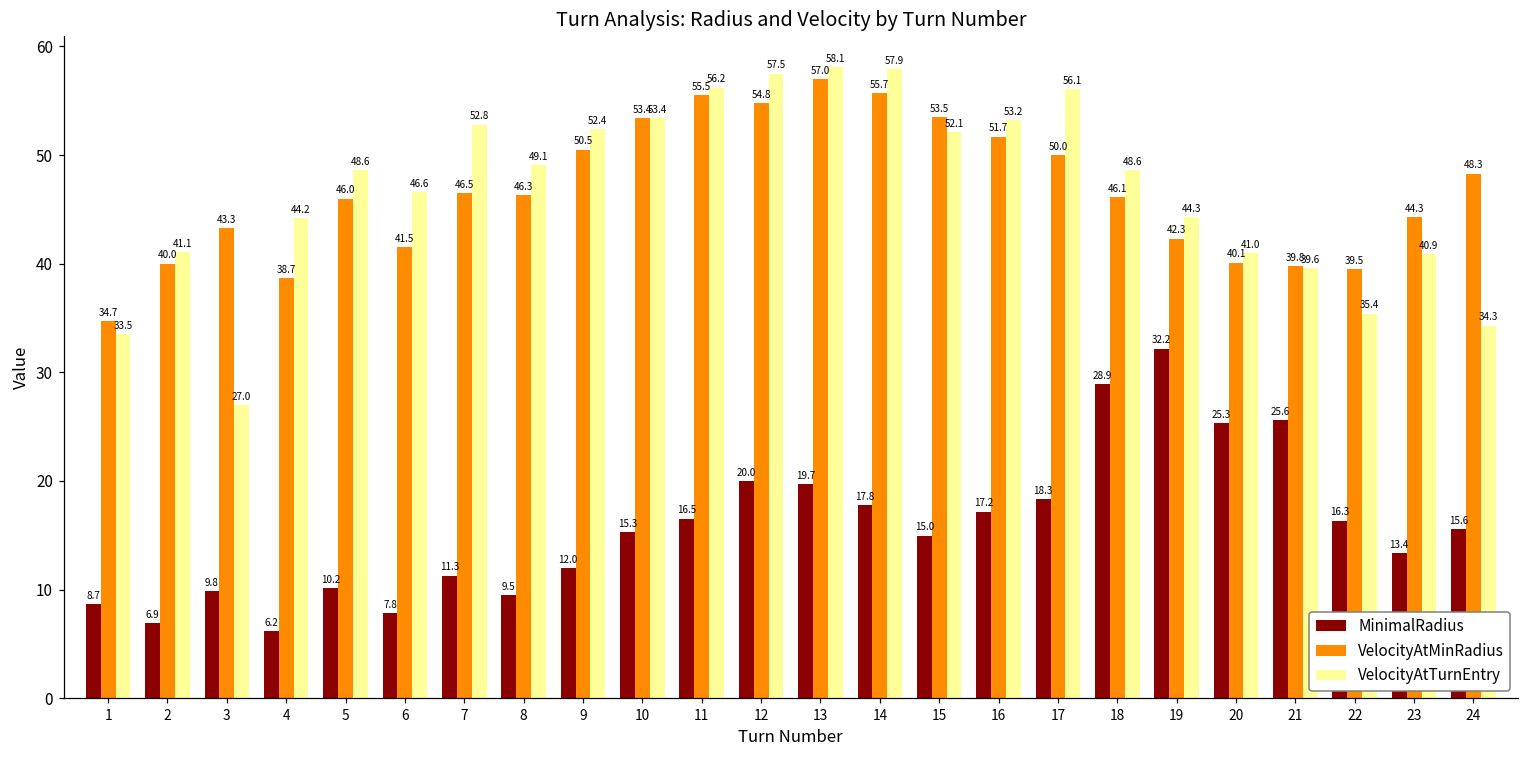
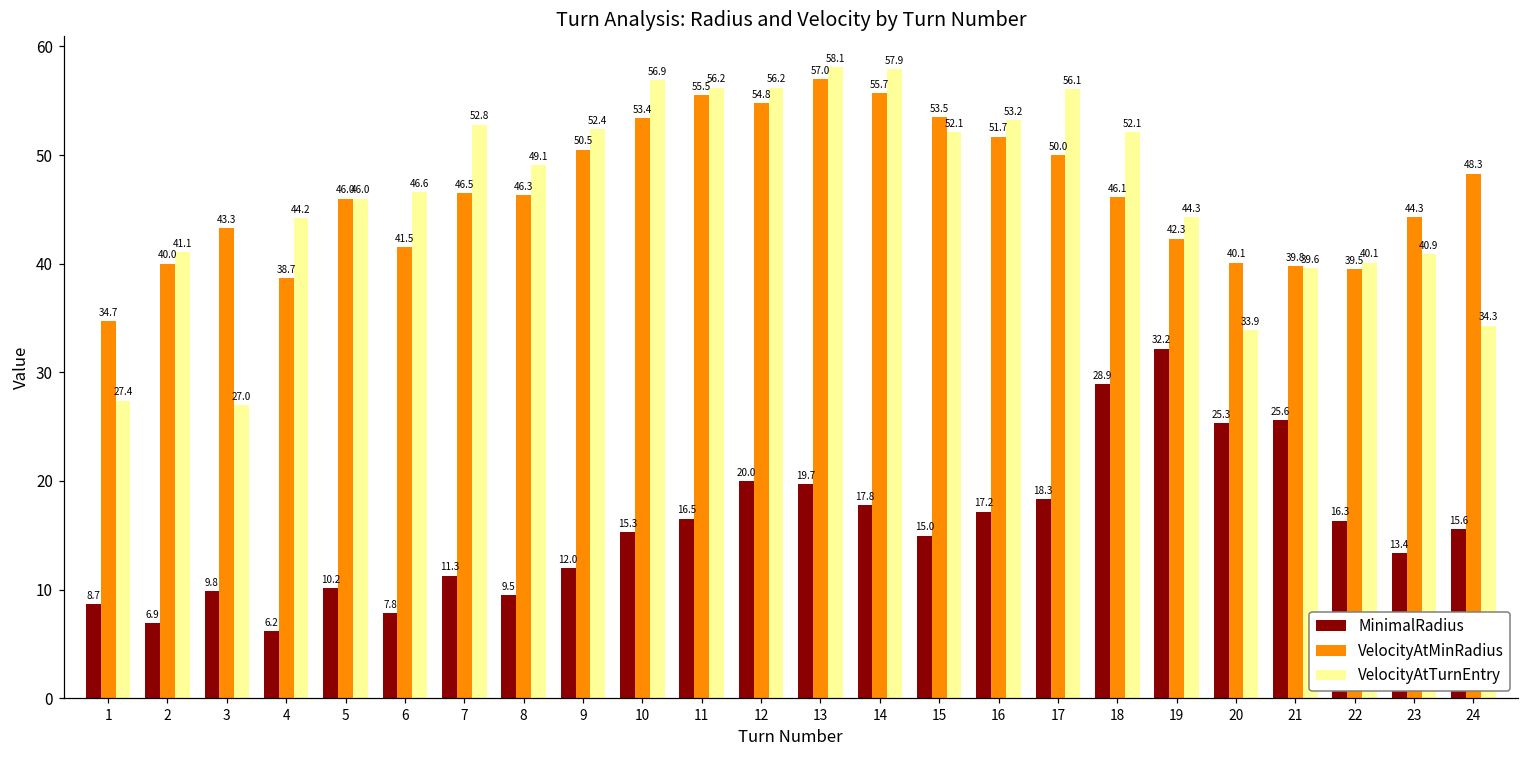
VelocityAtTurnEntry, 1: 33.5 -> 27.4
VelocityAtTurnEntry, 5: 48.6 -> 46.0
VelocityAtTurnEntry, 10: 53.4 -> 56.9
VelocityAtTurnEntry, 12: 57.5 -> 56.2
VelocityAtTurnEntry, 18: 48.6 -> 52.1
VelocityAtTurnEntry, 20: 41.0 -> 33.9
VelocityAtTurnEntry, 22: 35.4 -> 40.1
